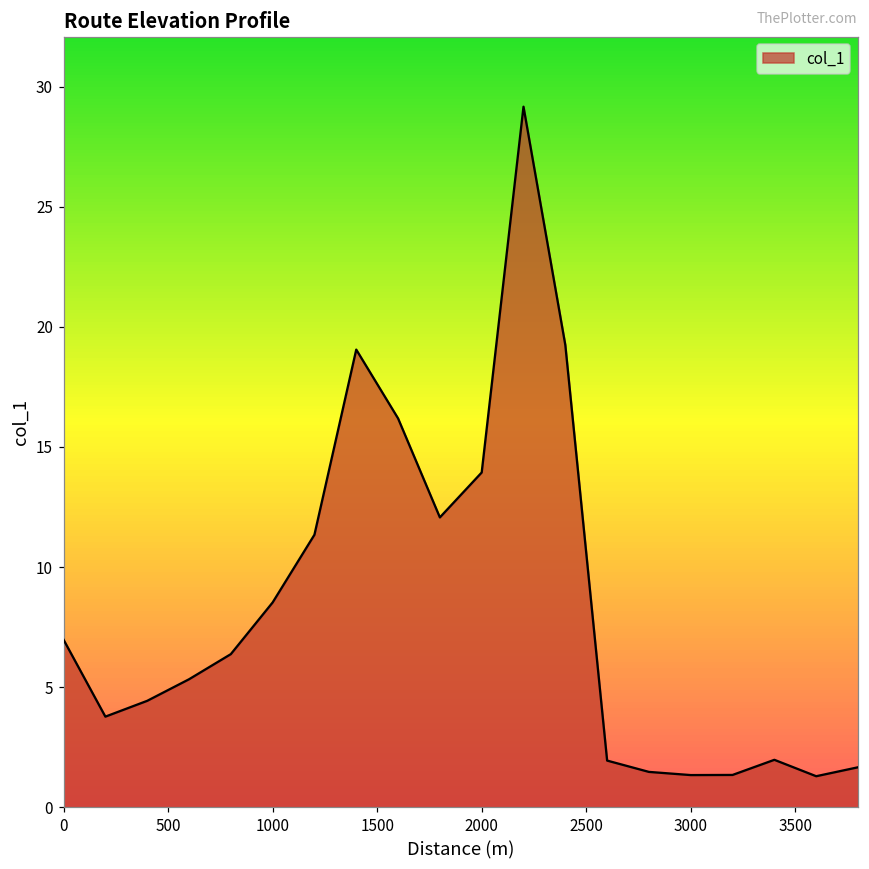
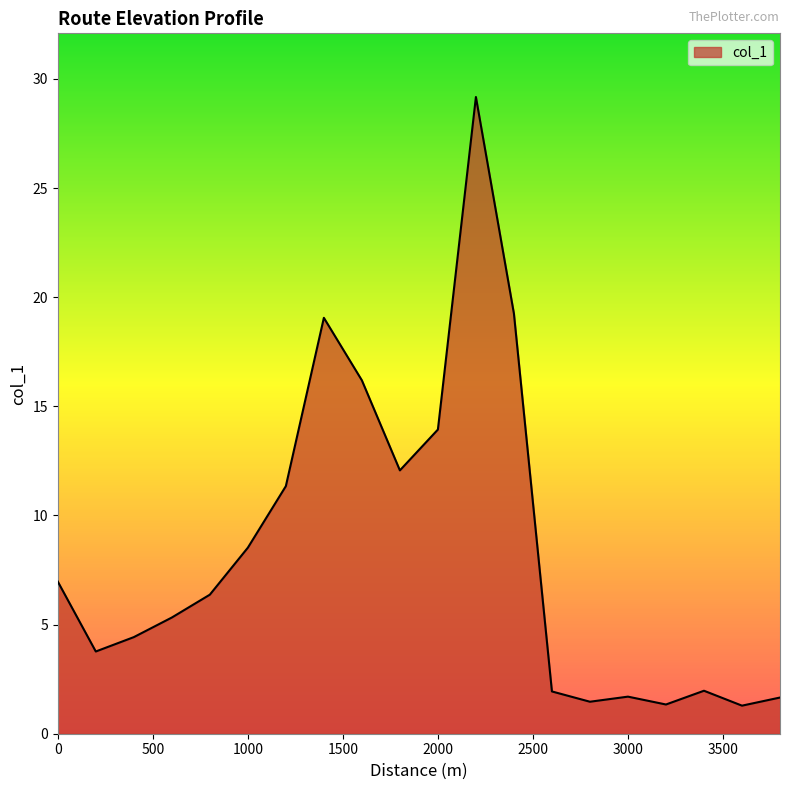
3000: 1.3 -> 1.7
